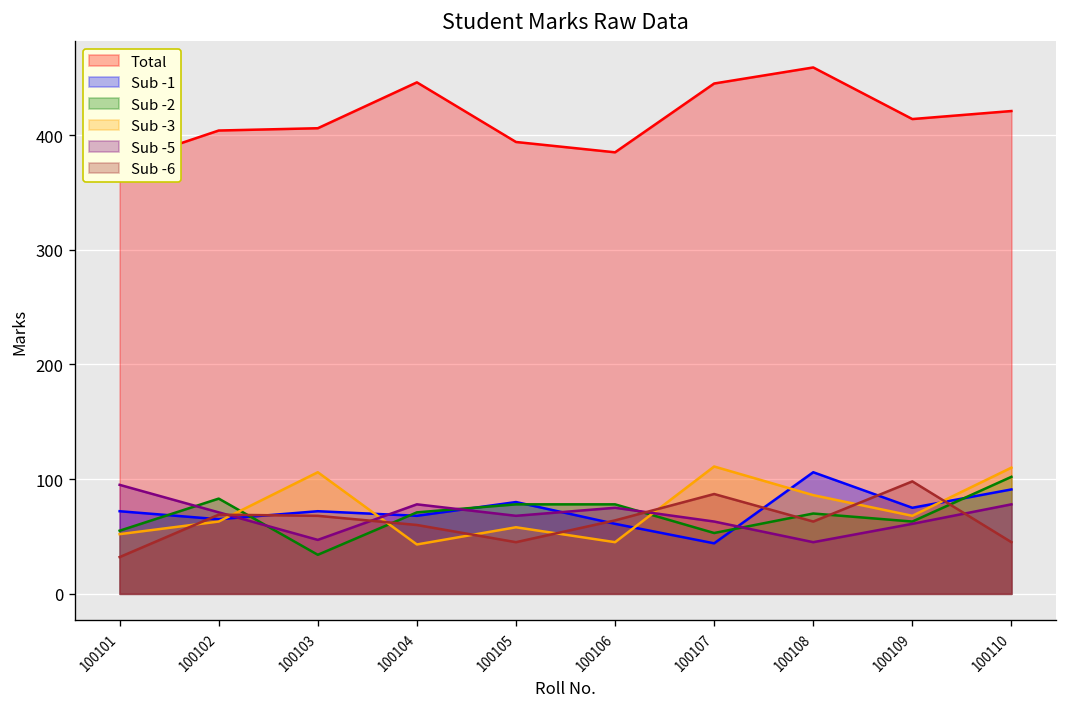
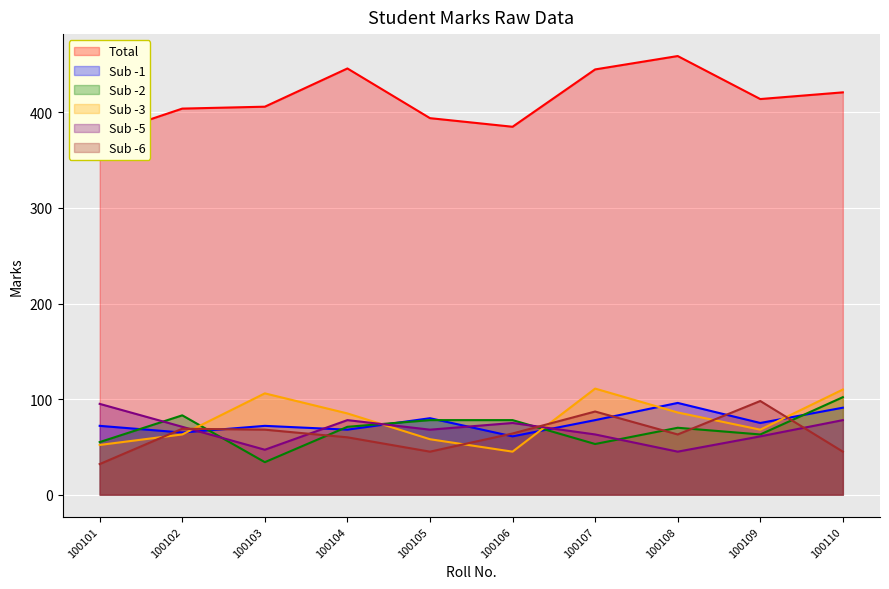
Sub -3, 100104: 40 -> 90
Sub -1, 100107: 40 -> 80
Sub -1, 100108: 110 -> 100
